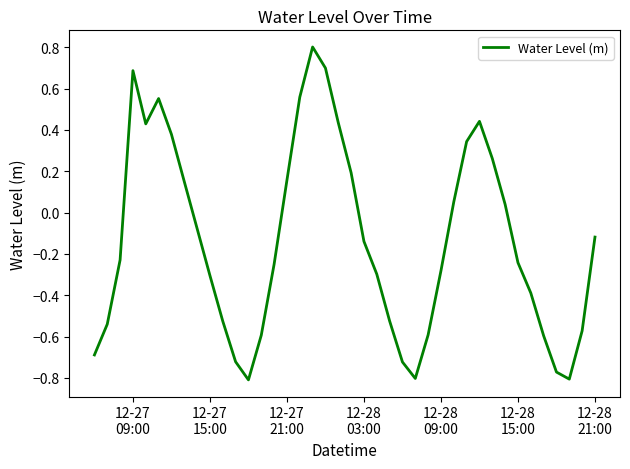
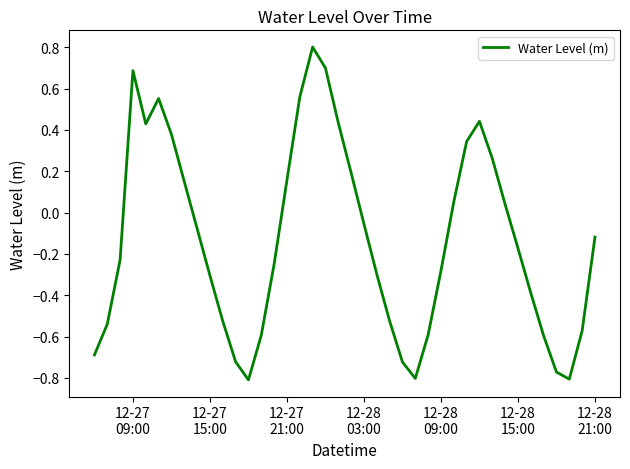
12-28 03:00: -0.14 -> -0.06
12-28 15:00: -0.24 -> -0.17
